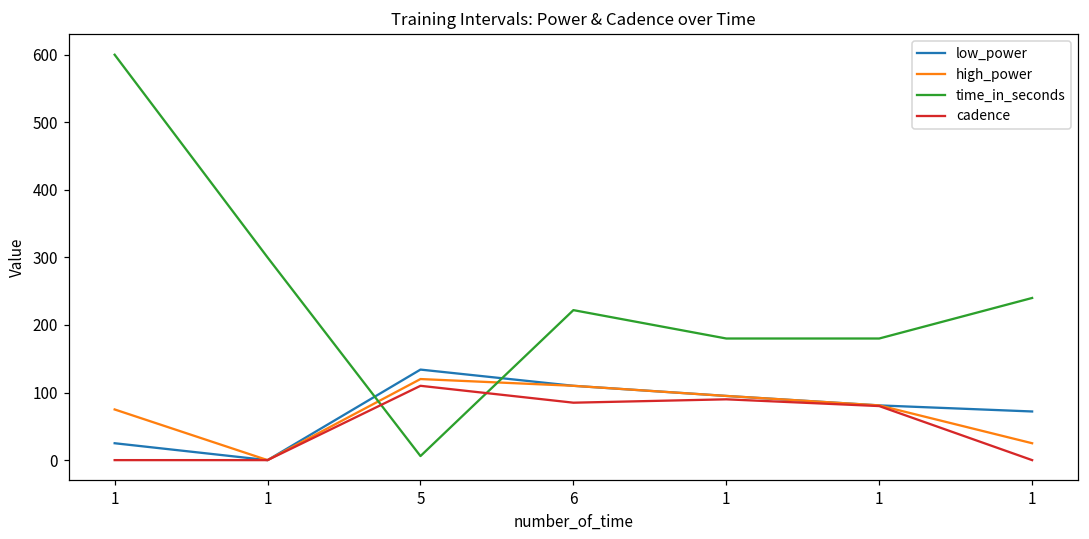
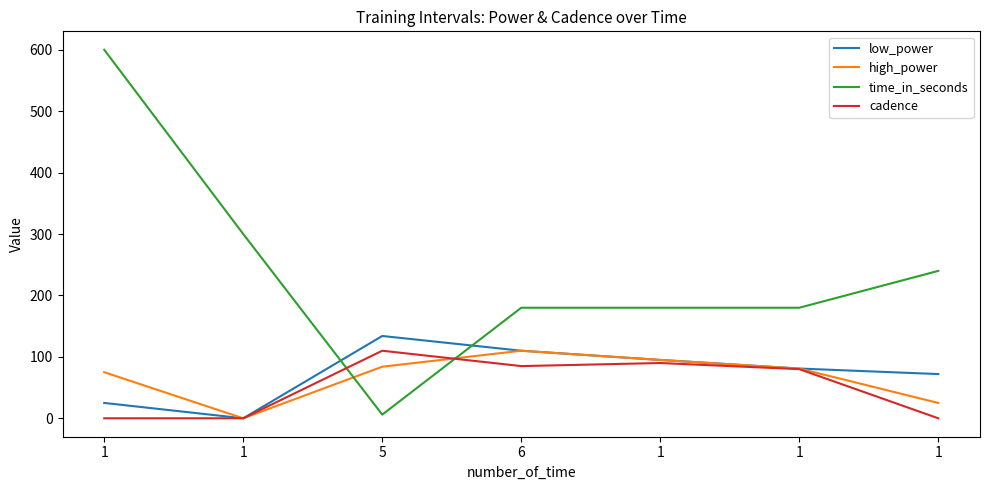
high_power, 5: 120 -> 80
time_in_seconds, 6: 220 -> 180
